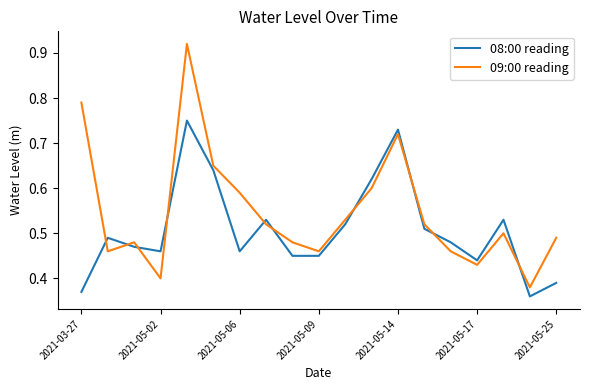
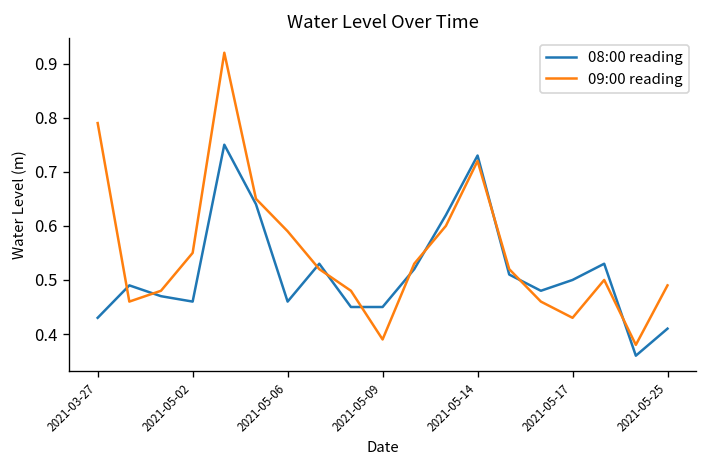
08:00 reading, 2021-03-27: 0.37 -> 0.43
09:00 reading, 2021-05-02: 0.40 -> 0.55
09:00 reading, 2021-05-09: 0.46 -> 0.39
08:00 reading, 2021-05-17: 0.44 -> 0.50
08:00 reading, 2021-05-25: 0.39 -> 0.41
